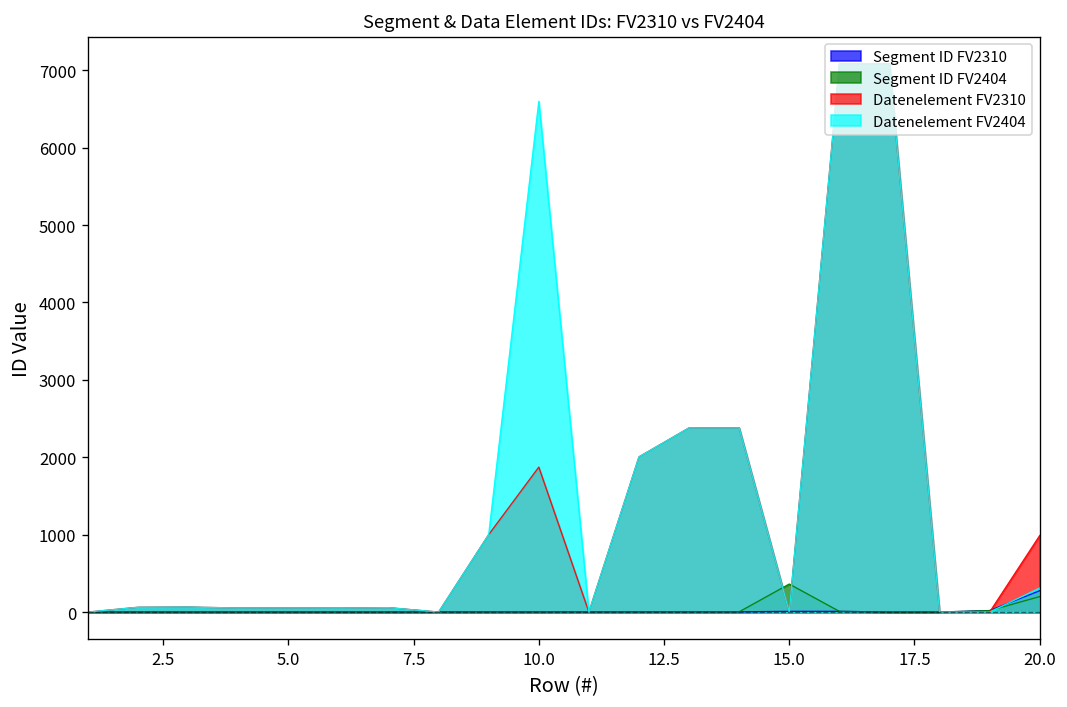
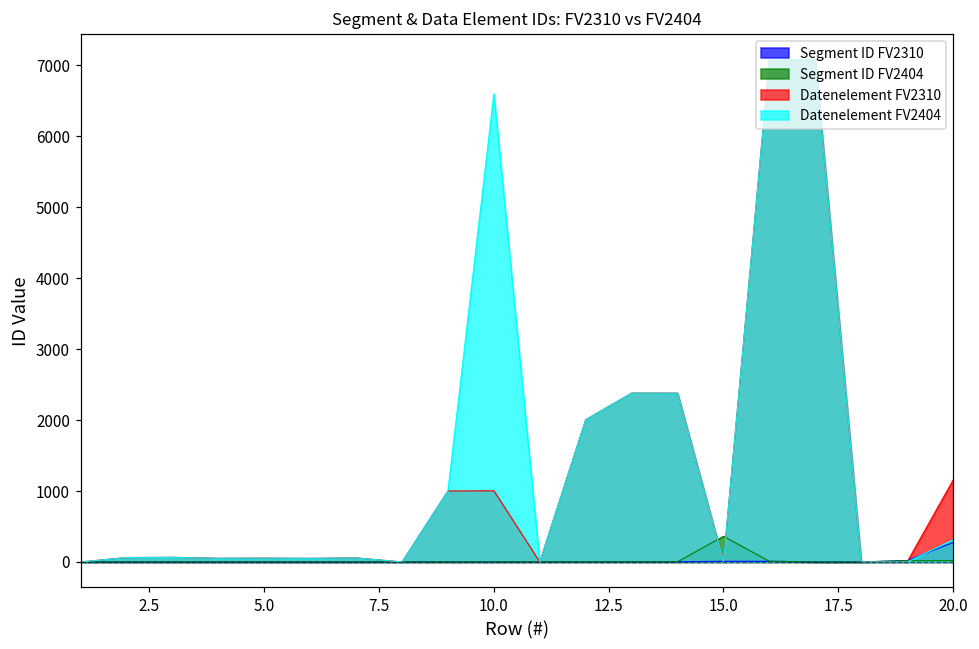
Datenelement FV2310, 10.0: 1900 -> 1000
Segment ID FV2404, 20.0: 200 -> 0
Datenelement FV2310, 20.0: 1000 -> 1200
